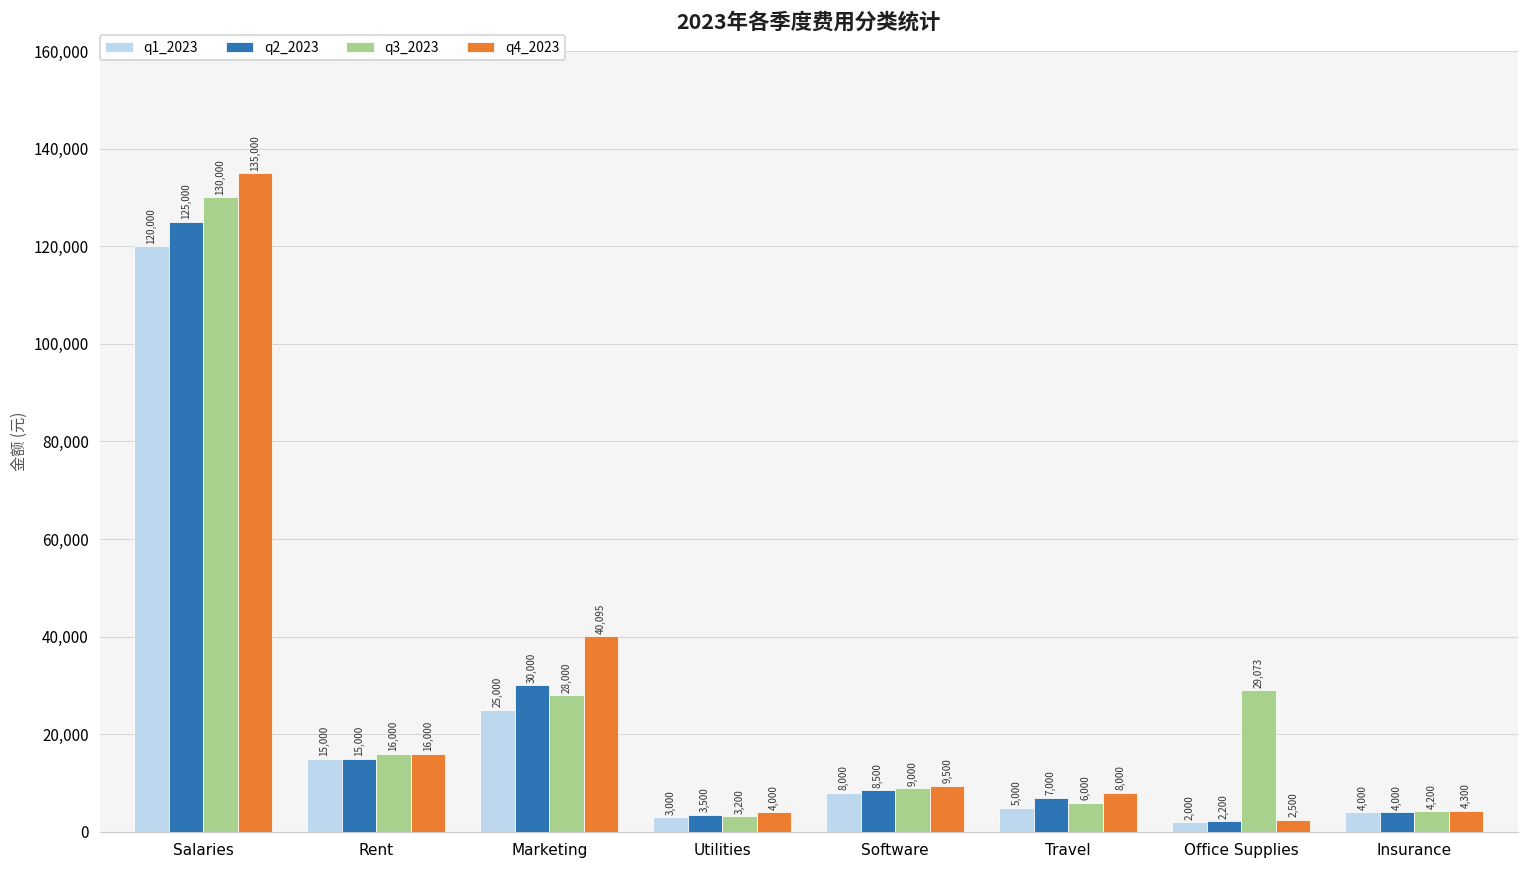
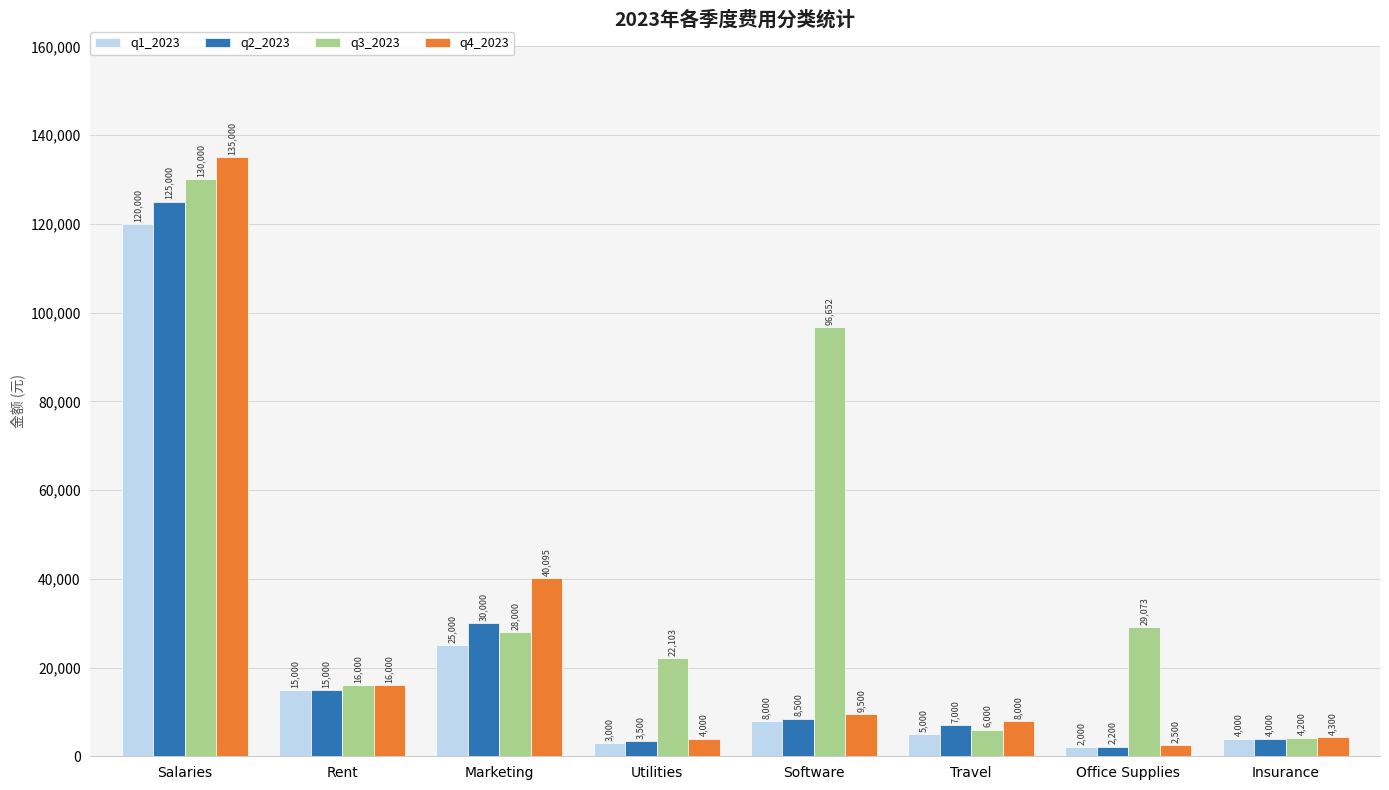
q3_2023, Utilities: 3,200 -> 22,103
q3_2023, Software: 9,000 -> 96,652
